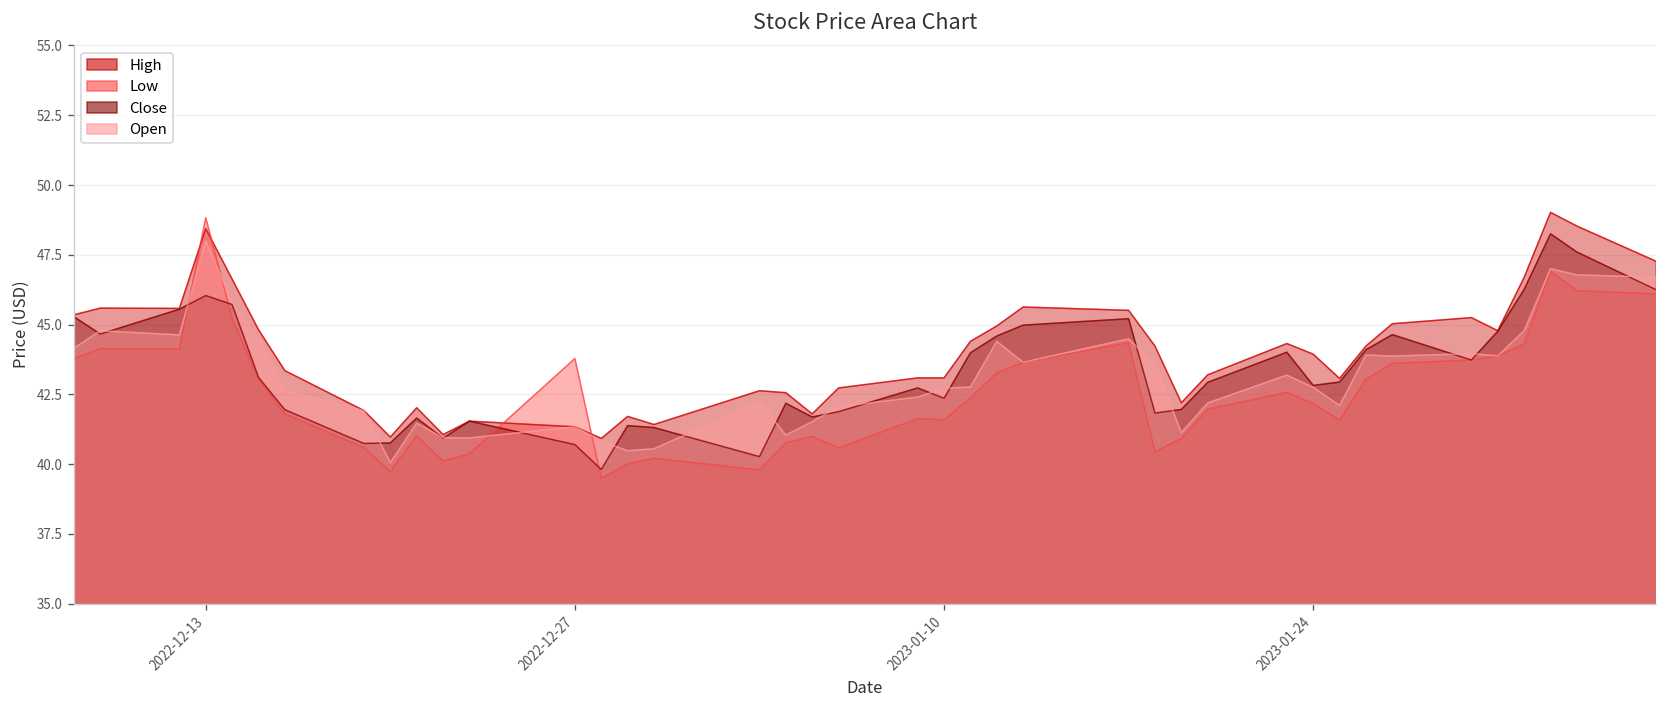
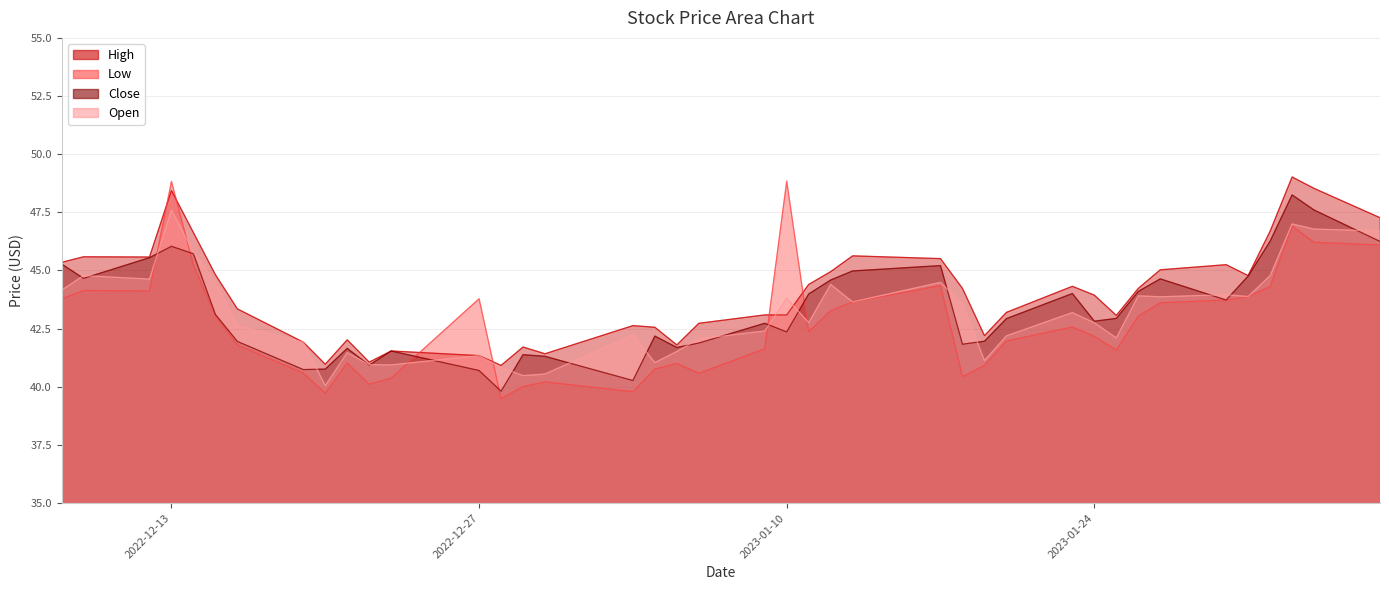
Open, 2022-12-13: 48.0 -> 47.6
Low, 2023-01-10: 41.6 -> 48.8
Open, 2023-01-10: 42.7 -> 43.8
